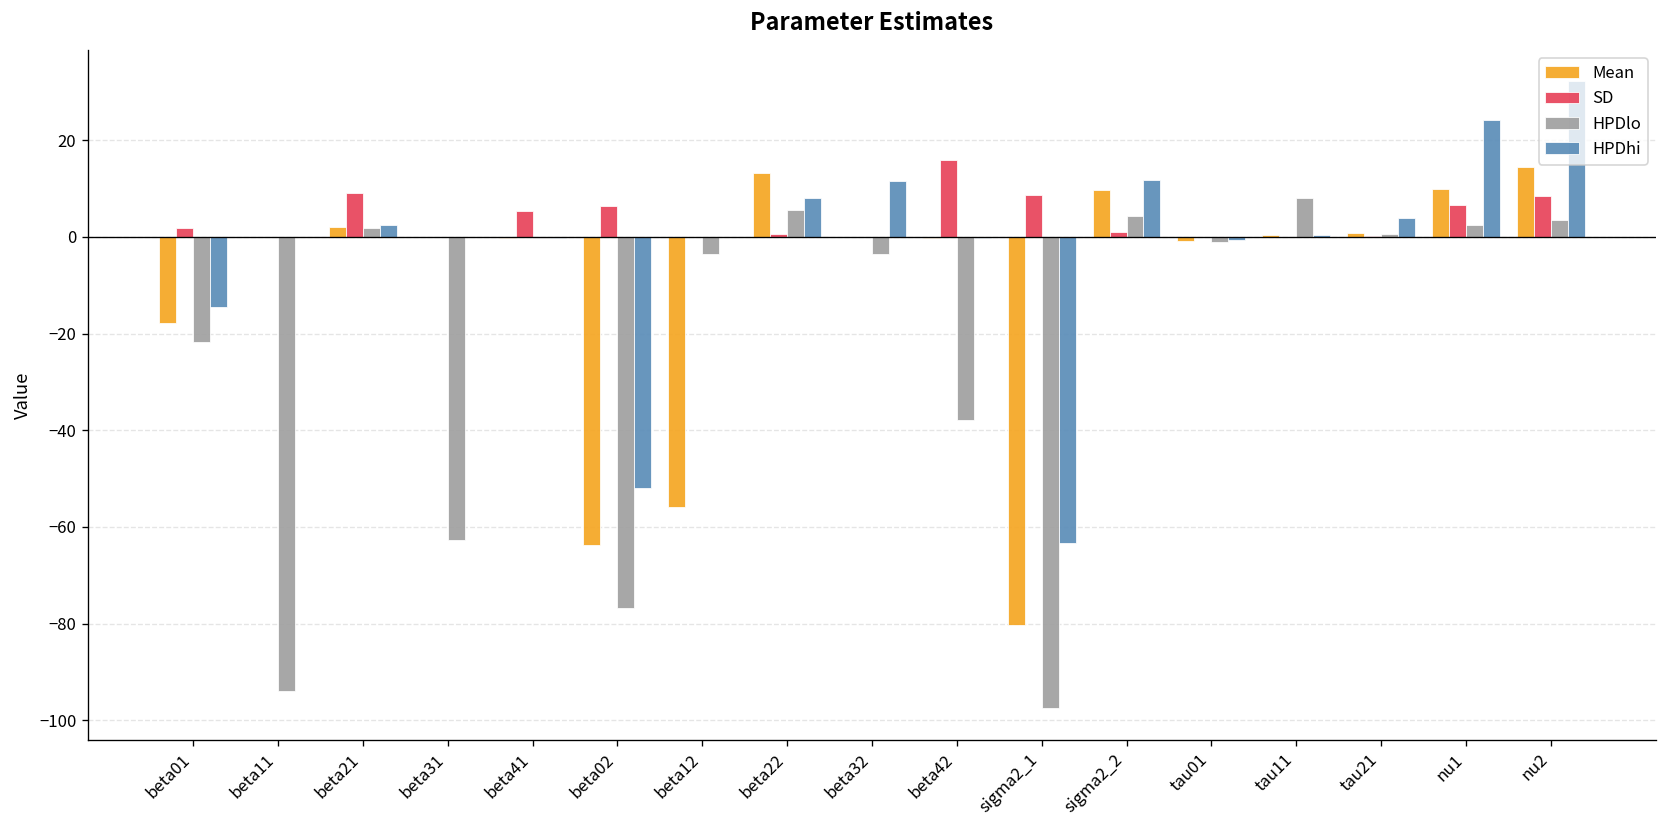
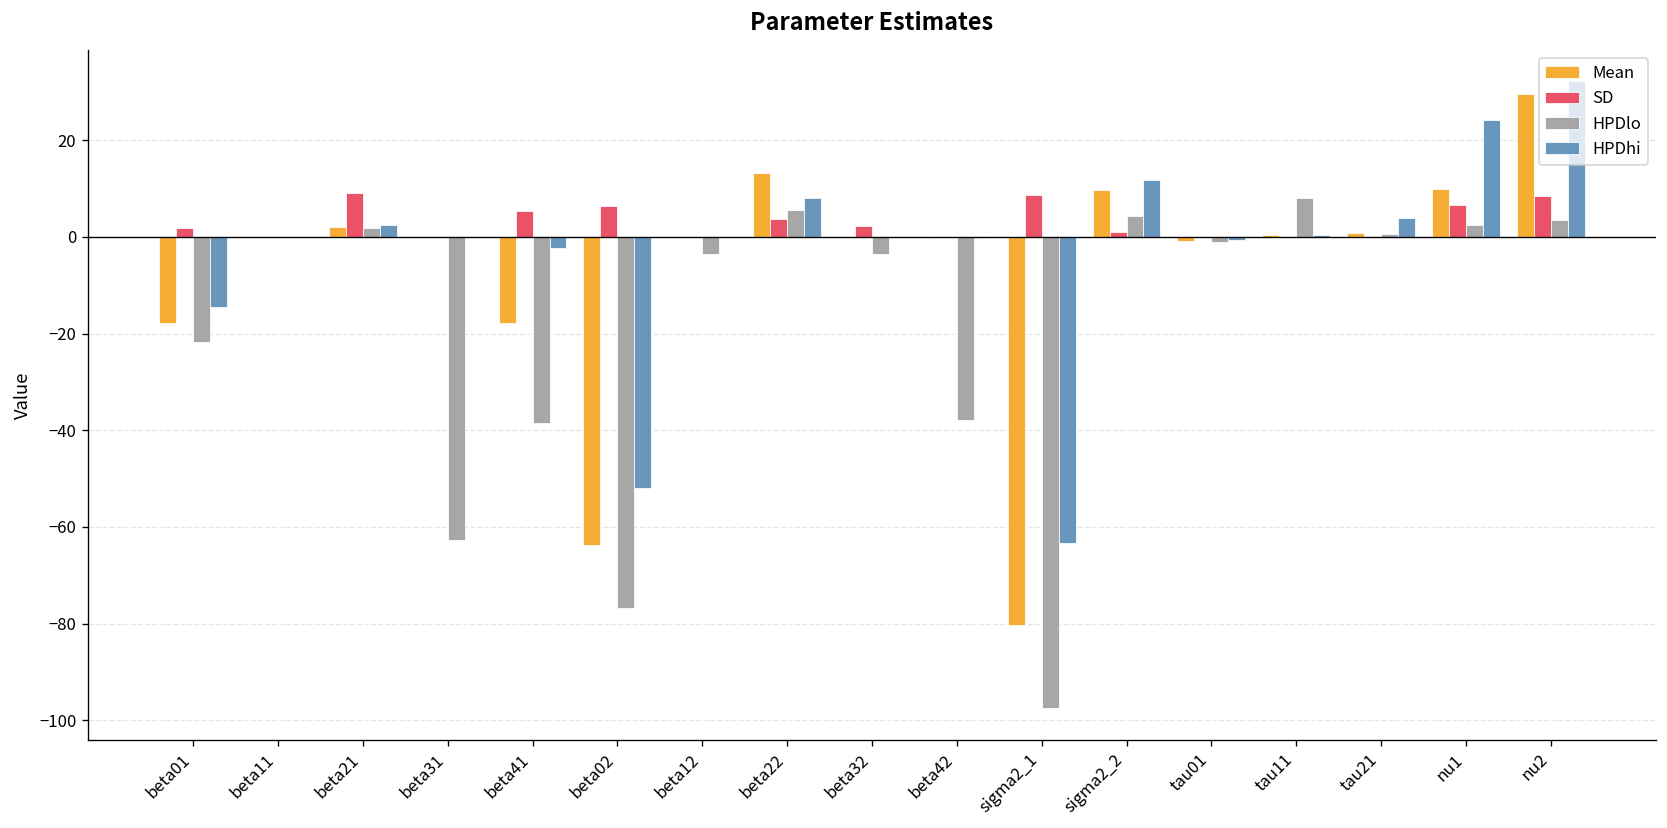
HPDlo, beta11: -94 -> 0
Mean, beta41: 0 -> -18
HPDlo, beta41: 0 -> -39
HPDhi, beta41: 0 -> -2
Mean, beta12: -56 -> 0
SD, beta22: 1 -> 4
SD, beta32: 0 -> 2
HPDhi, beta32: 12 -> 0
SD, beta42: 16 -> 0
Mean, nu2: 15 -> 30
